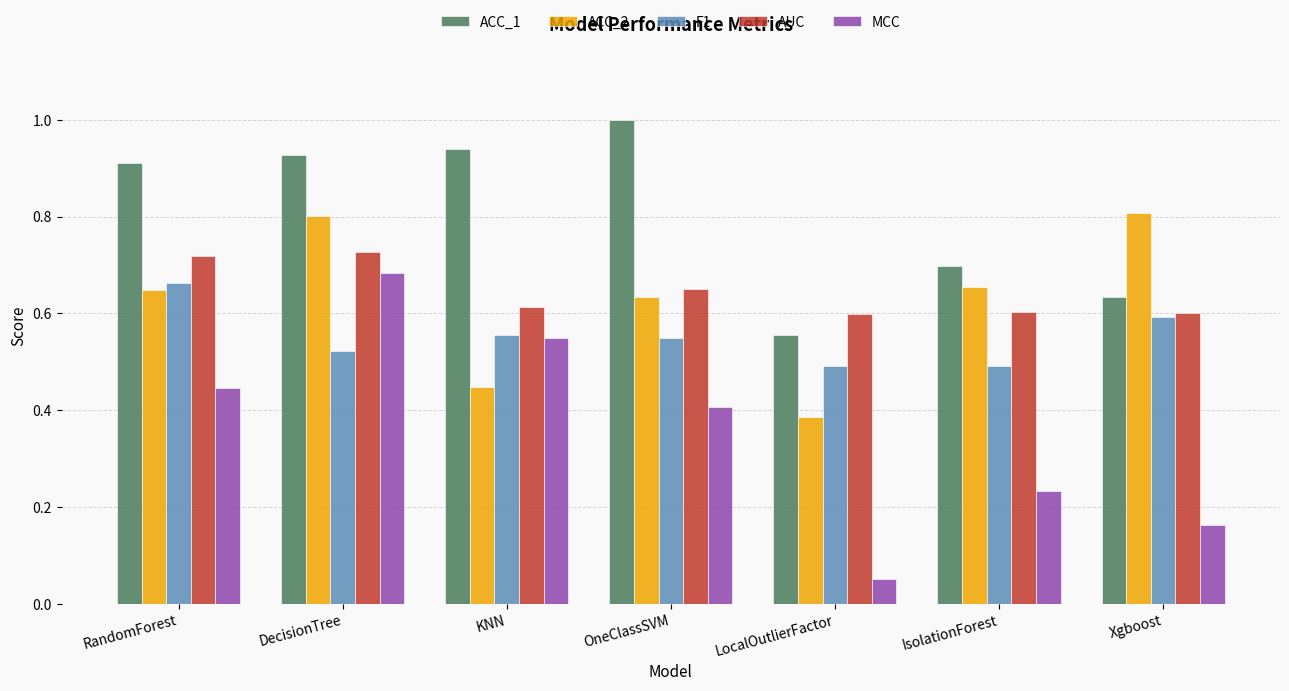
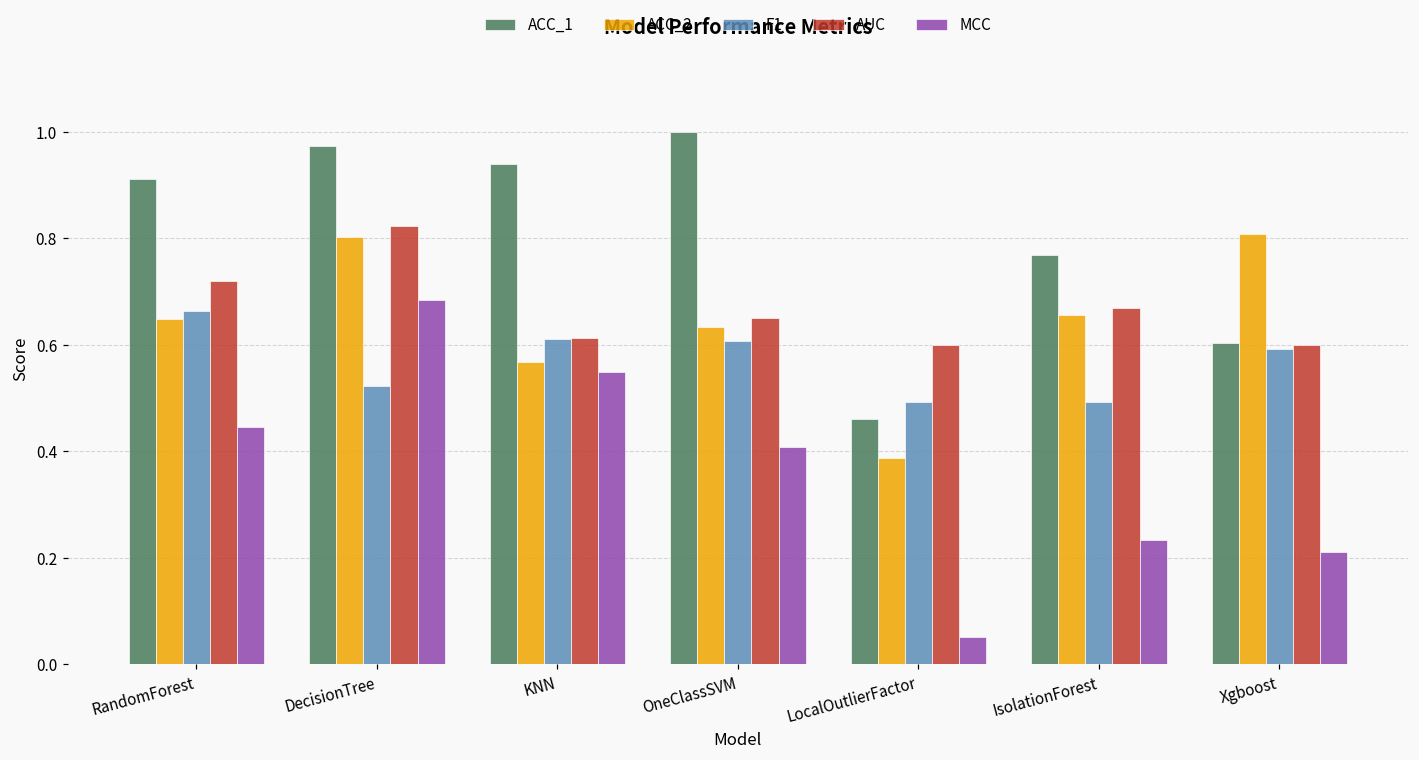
ACC_1, DecisionTree: 0.93 -> 0.97
AUC, DecisionTree: 0.73 -> 0.82
ACC_2, KNN: 0.45 -> 0.57
F1, KNN: 0.56 -> 0.61
F1, OneClassSVM: 0.55 -> 0.61
ACC_1, LocalOutlierFactor: 0.55 -> 0.46
ACC_1, IsolationForest: 0.70 -> 0.77
AUC, IsolationForest: 0.60 -> 0.67
ACC_1, Xgboost: 0.63 -> 0.60
MCC, Xgboost: 0.16 -> 0.21
